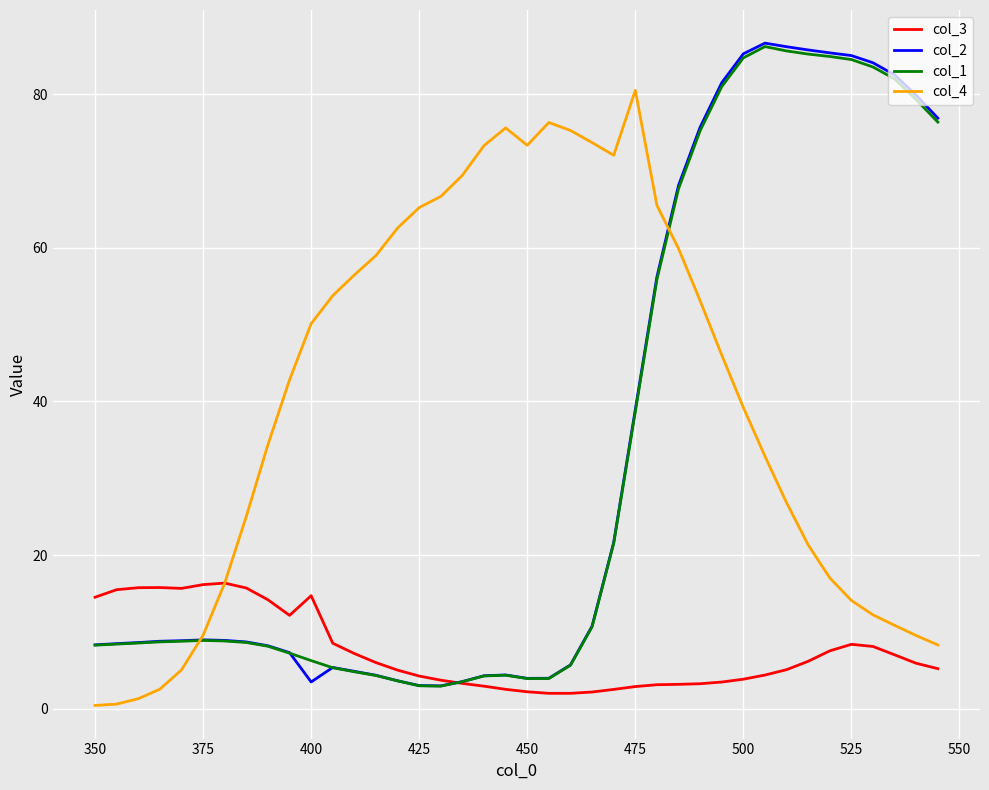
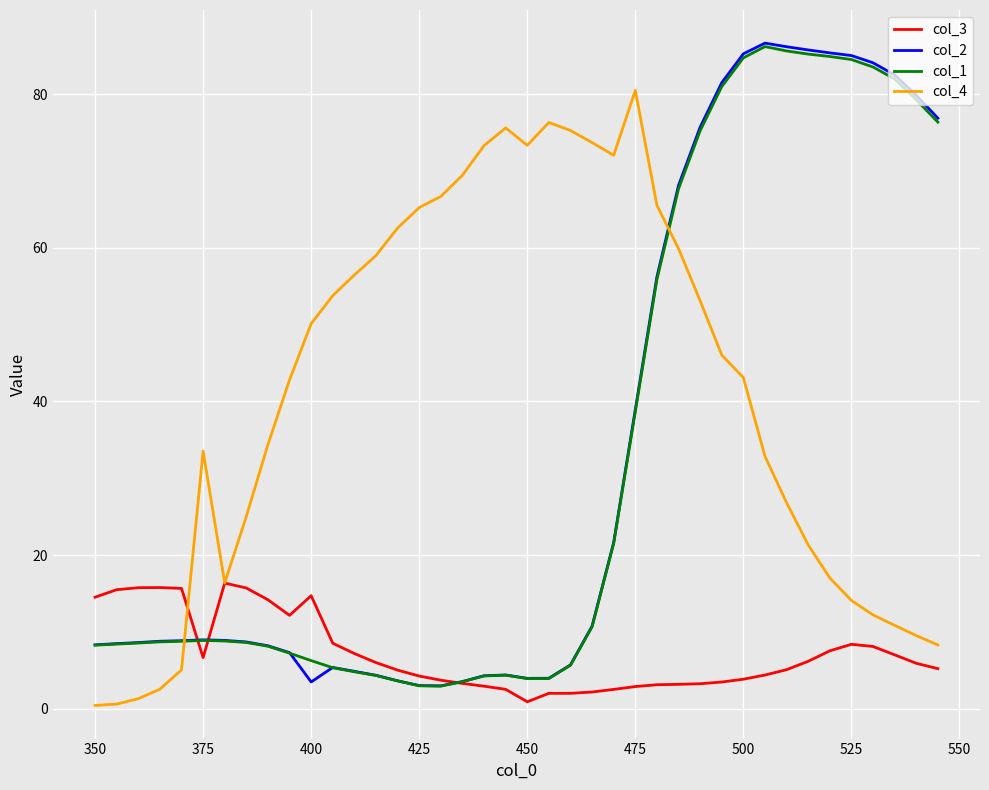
col_3, 375: 16 -> 7
col_4, 375: 10 -> 34
col_3, 450: 2 -> 1
col_4, 500: 39 -> 43
